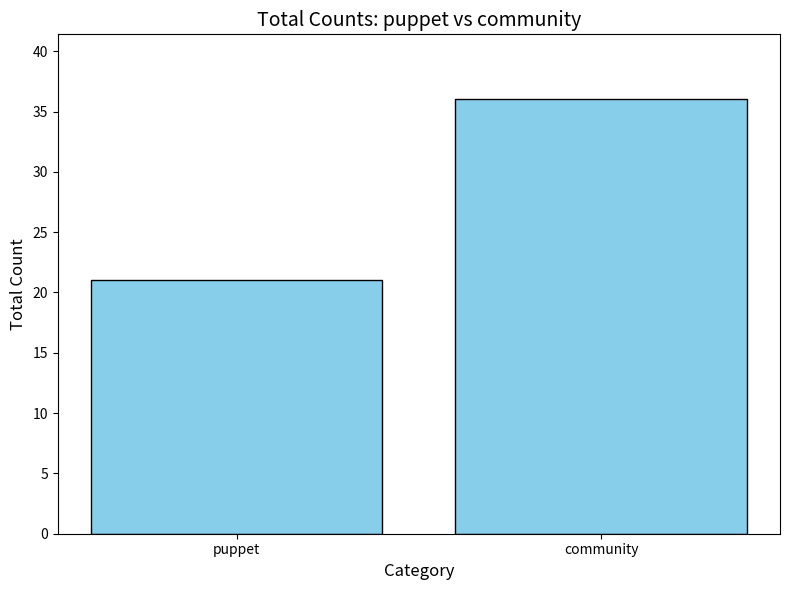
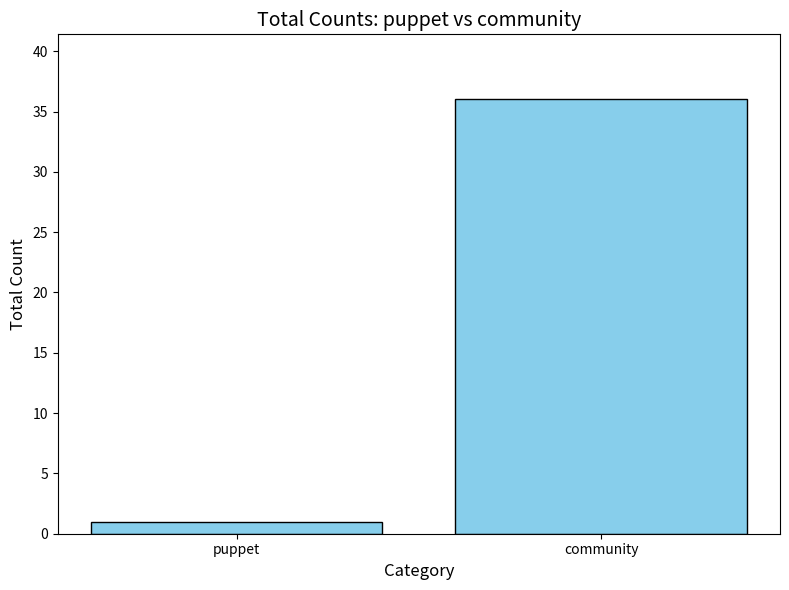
puppet: 21 -> 1
